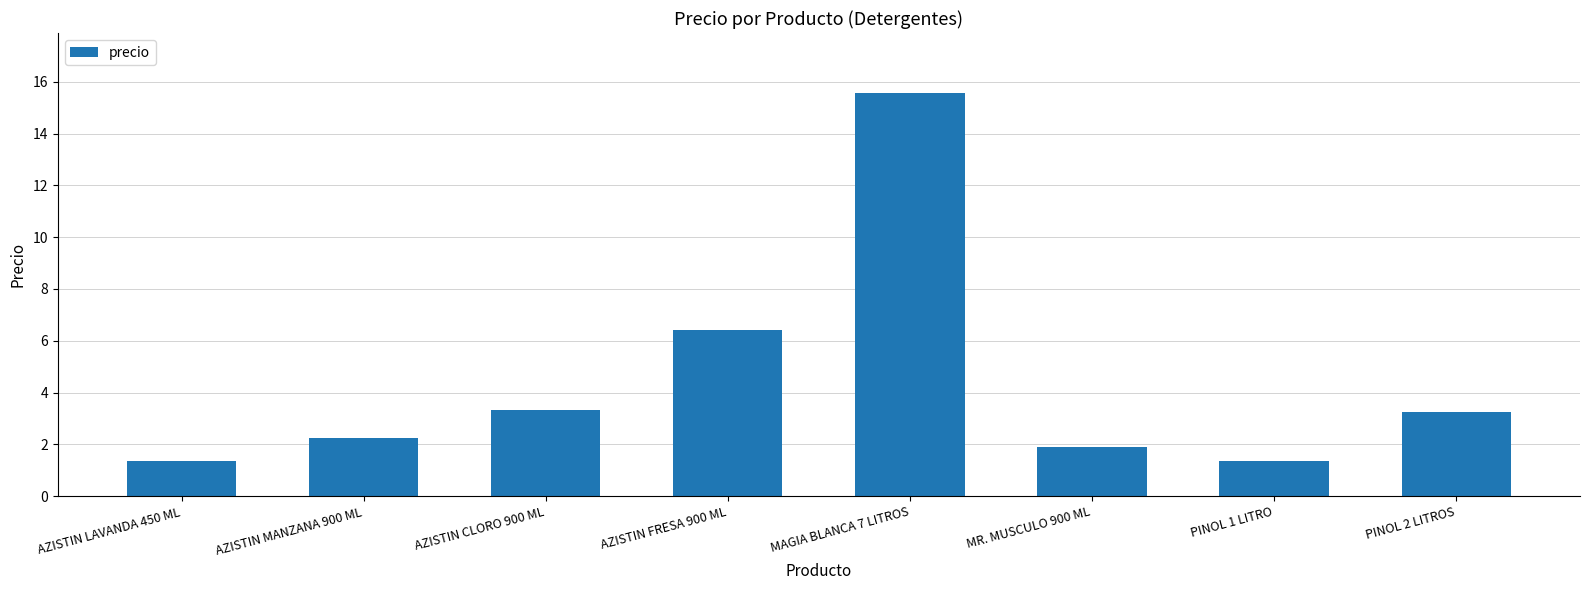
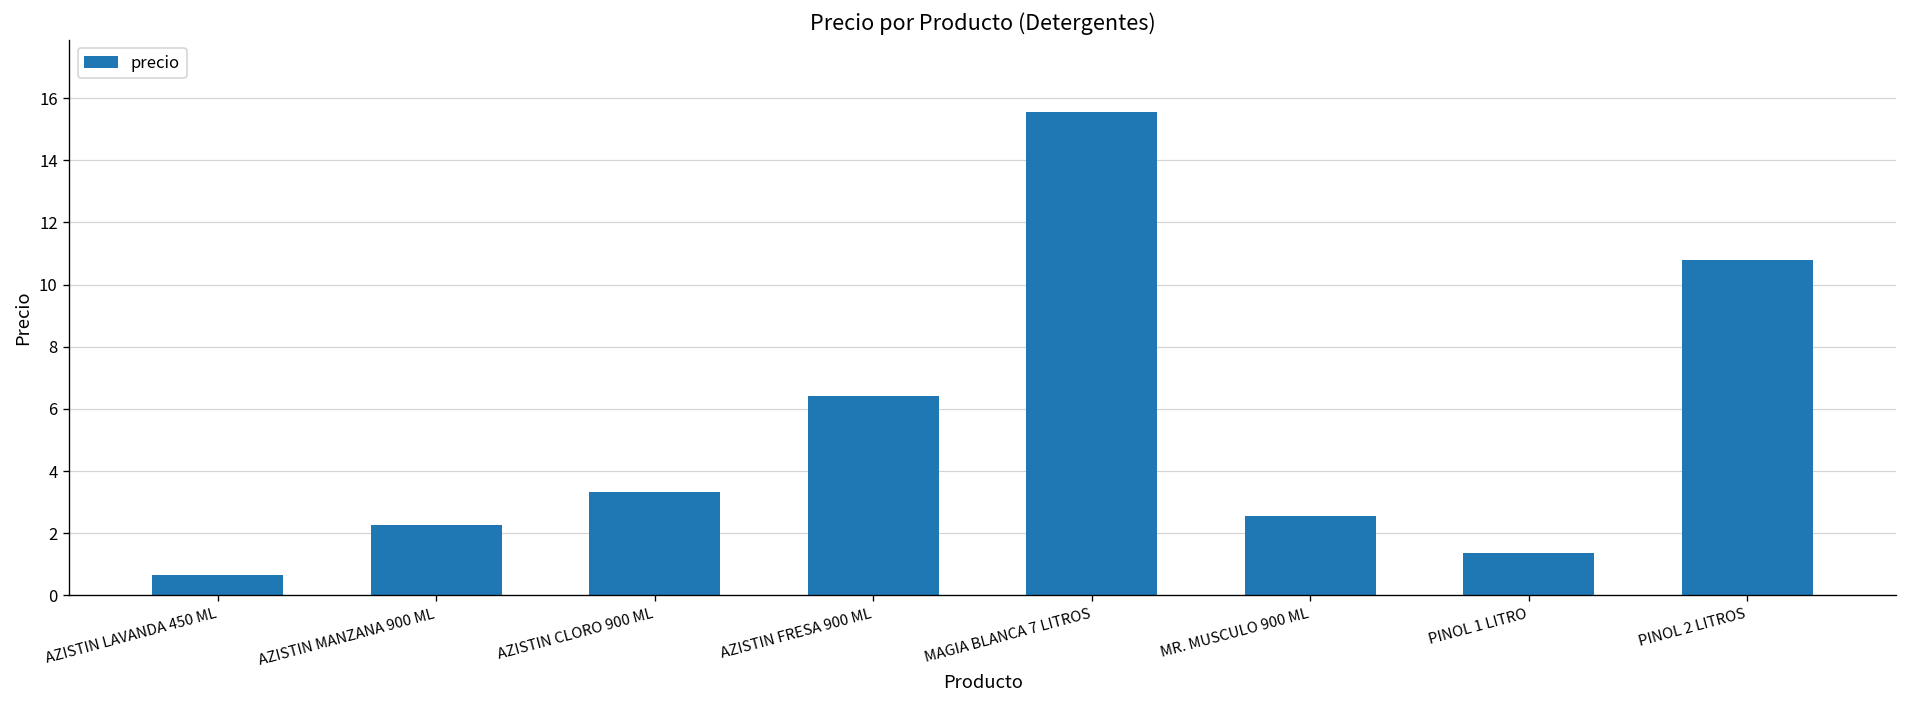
AZISTIN LAVANDA 450 ML: 1.4 -> 0.6
MR. MUSCULO 900 ML: 1.9 -> 2.6
PINOL 2 LITROS: 3.3 -> 10.8
